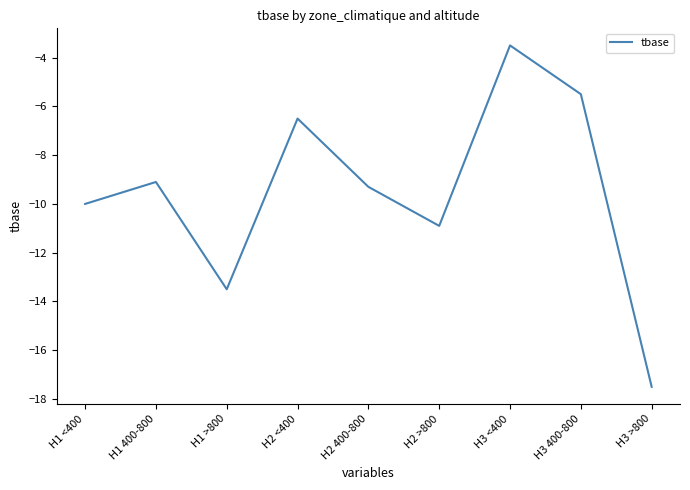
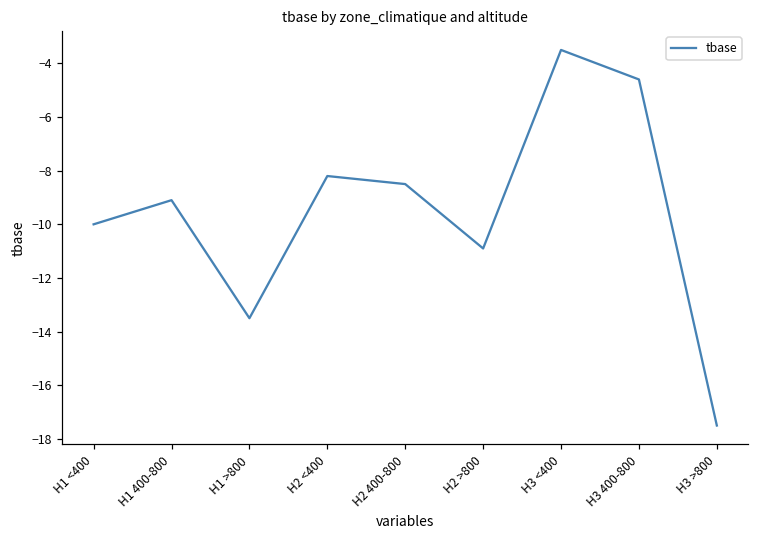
H2 <400: -6.5 -> -8.2
H2 400-800: -9.3 -> -8.5
H3 400-800: -5.5 -> -4.6
